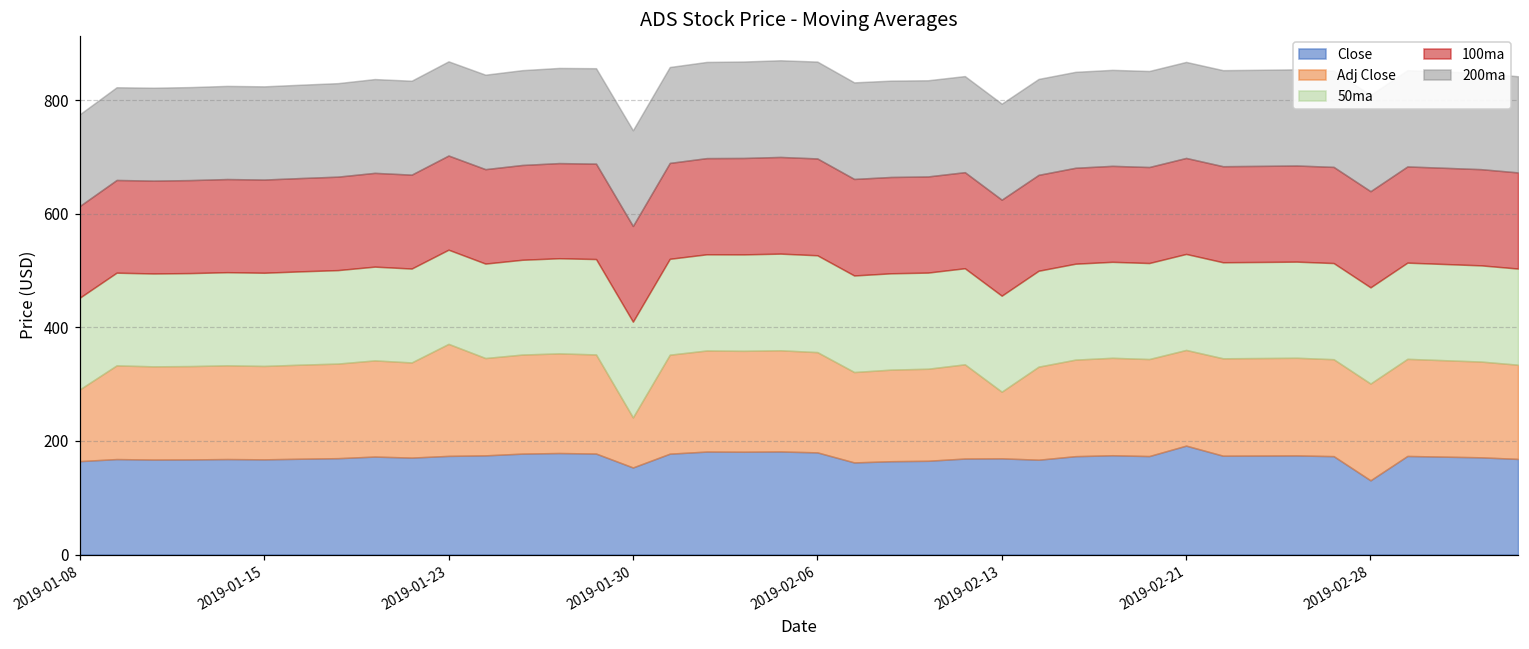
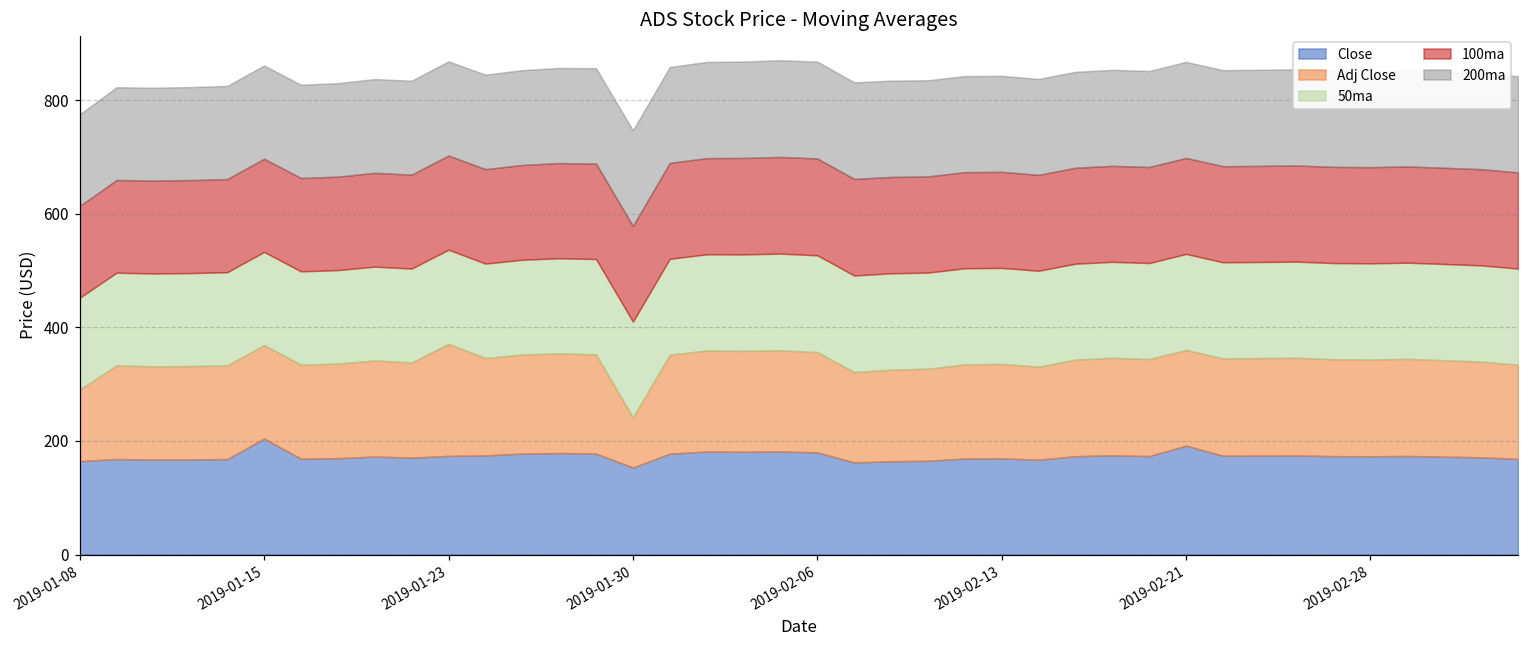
Close, 2019-01-15: 170 -> 200
Adj Close, 2019-02-13: 120 -> 170
Close, 2019-02-28: 130 -> 170
